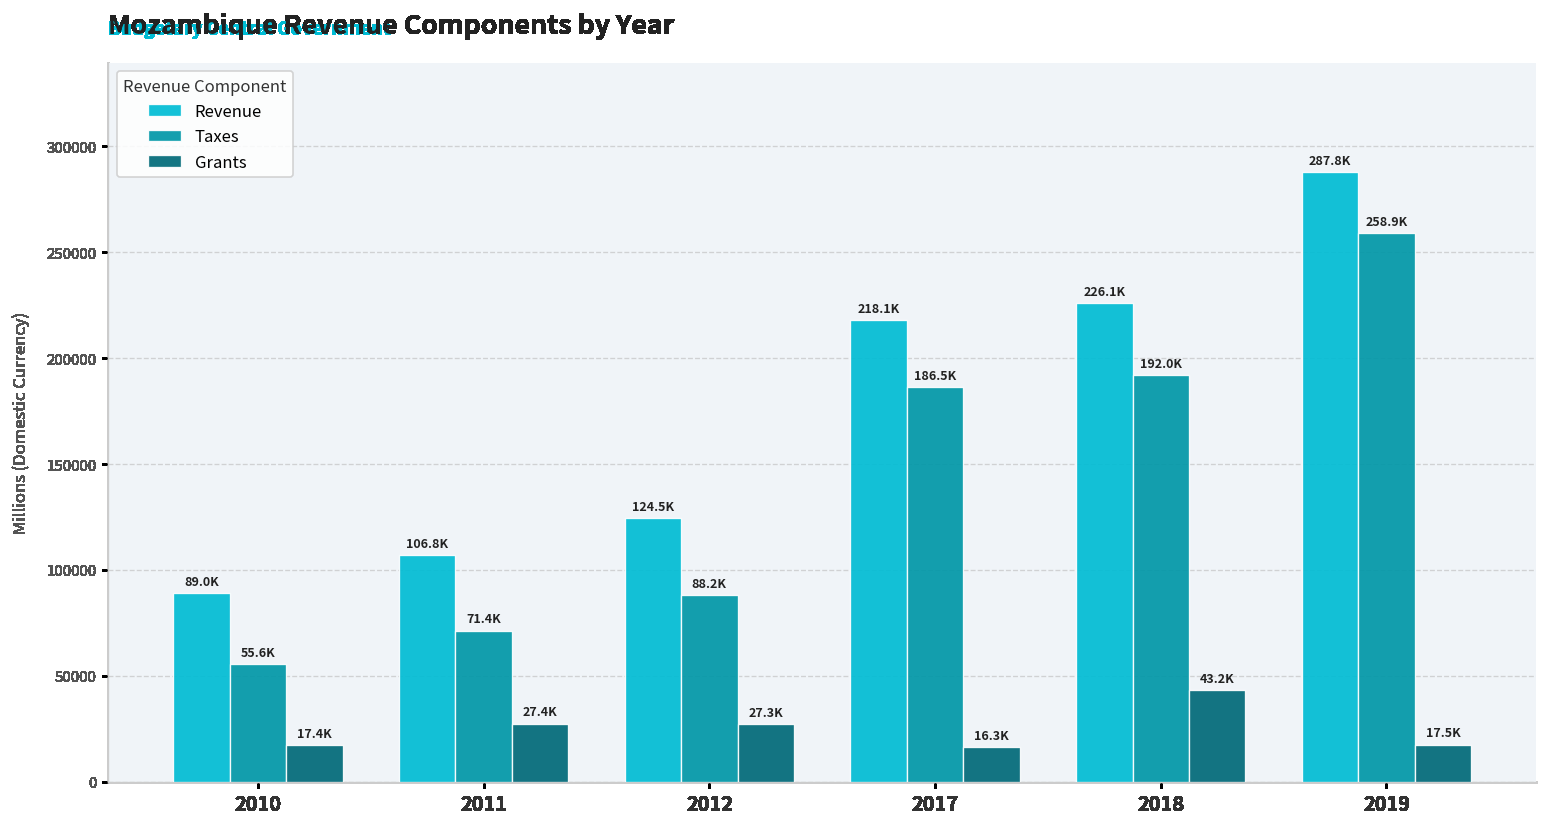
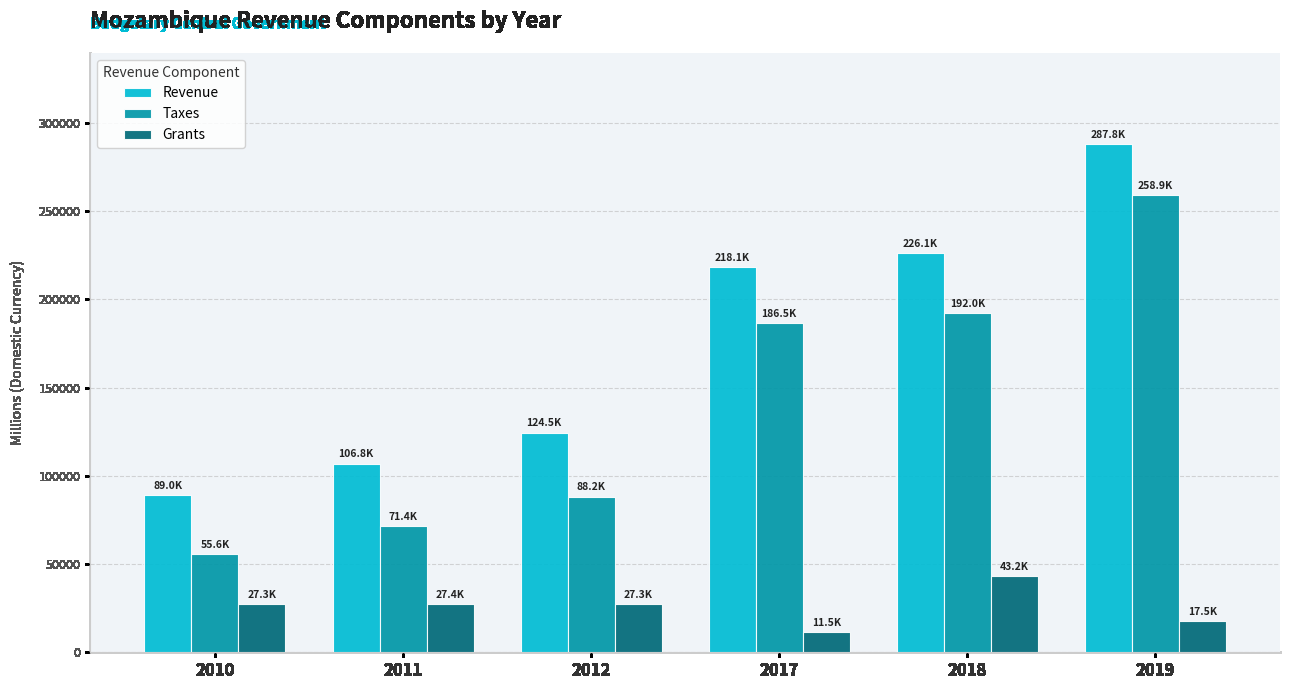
Grants, 2010: 17.4K -> 27.3K
Grants, 2017: 16.3K -> 11.5K
